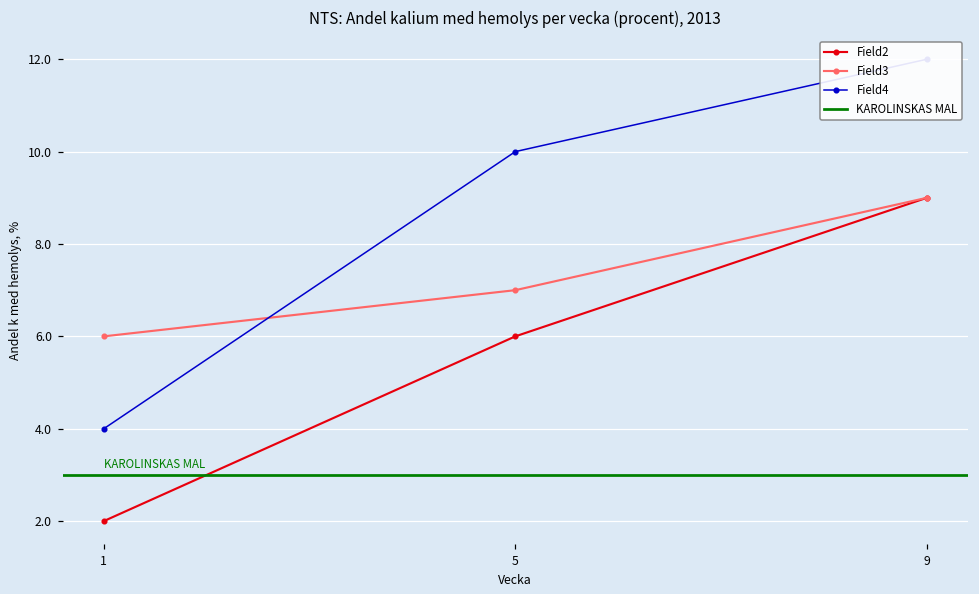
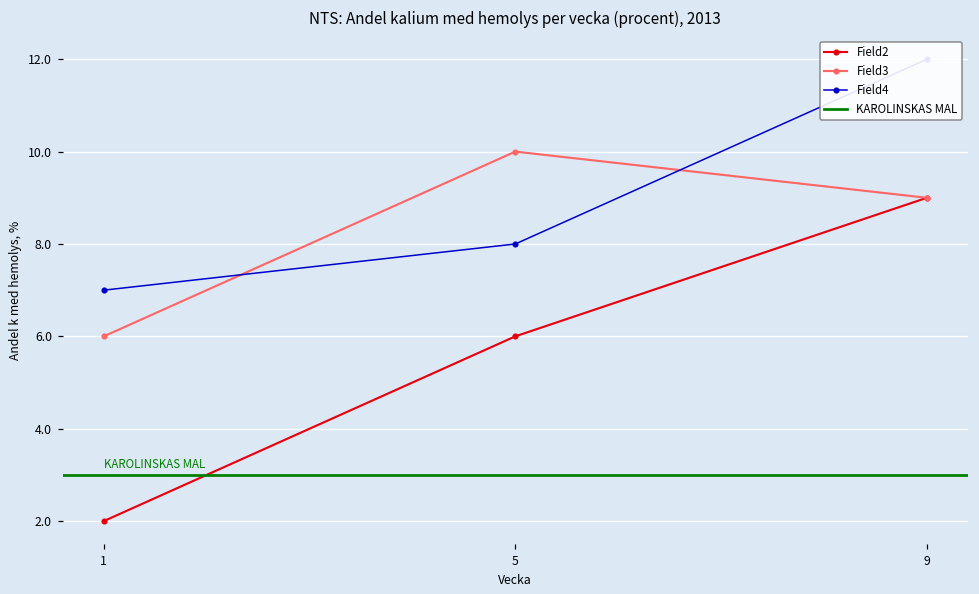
Field4, 1: 4 -> 7
Field3, 5: 7 -> 10
Field4, 5: 10 -> 8
